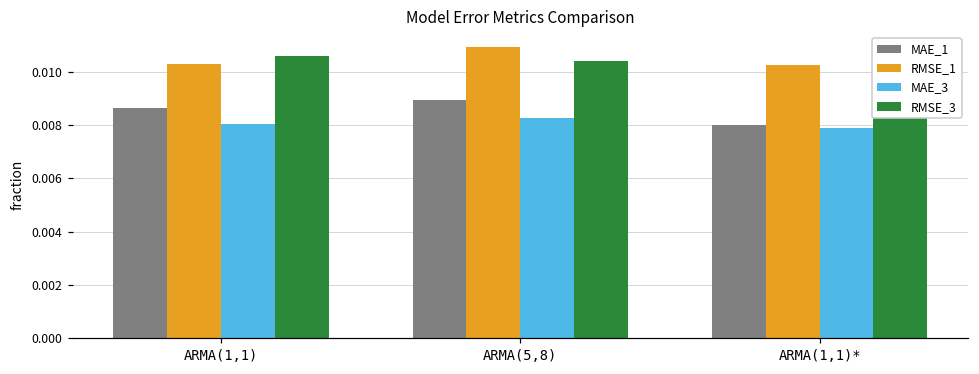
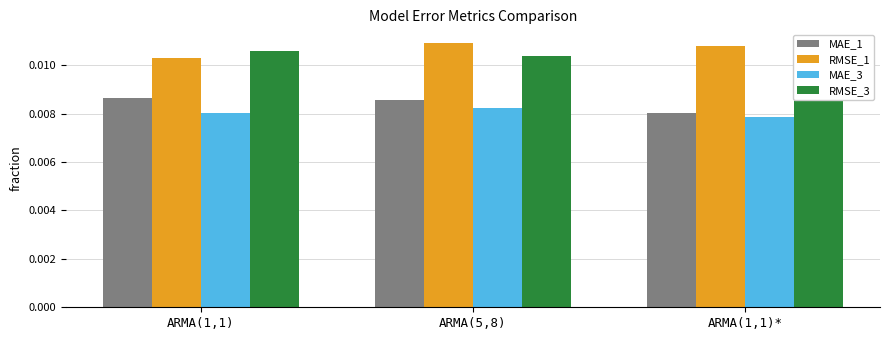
MAE_1, ARMA(5,8): 0.0090 -> 0.0086
RMSE_1, ARMA(1,1)*: 0.0102 -> 0.0108
